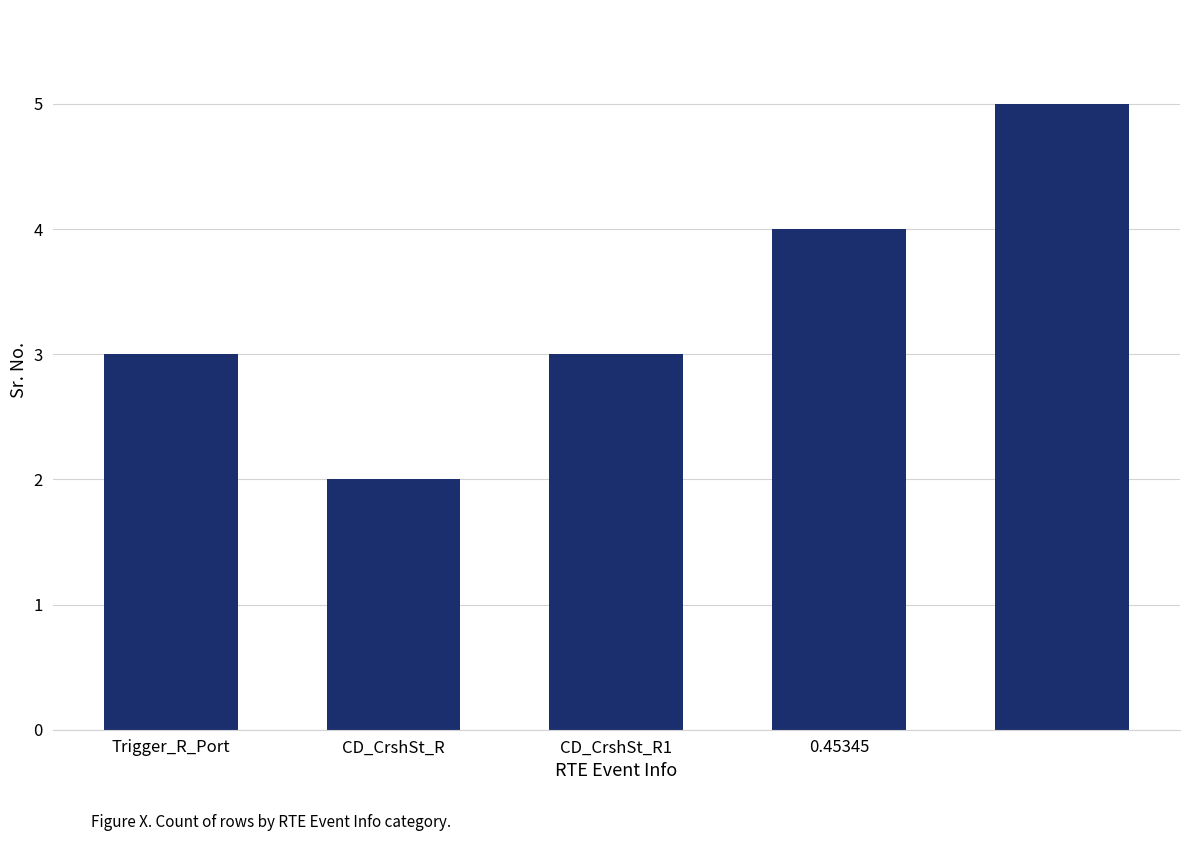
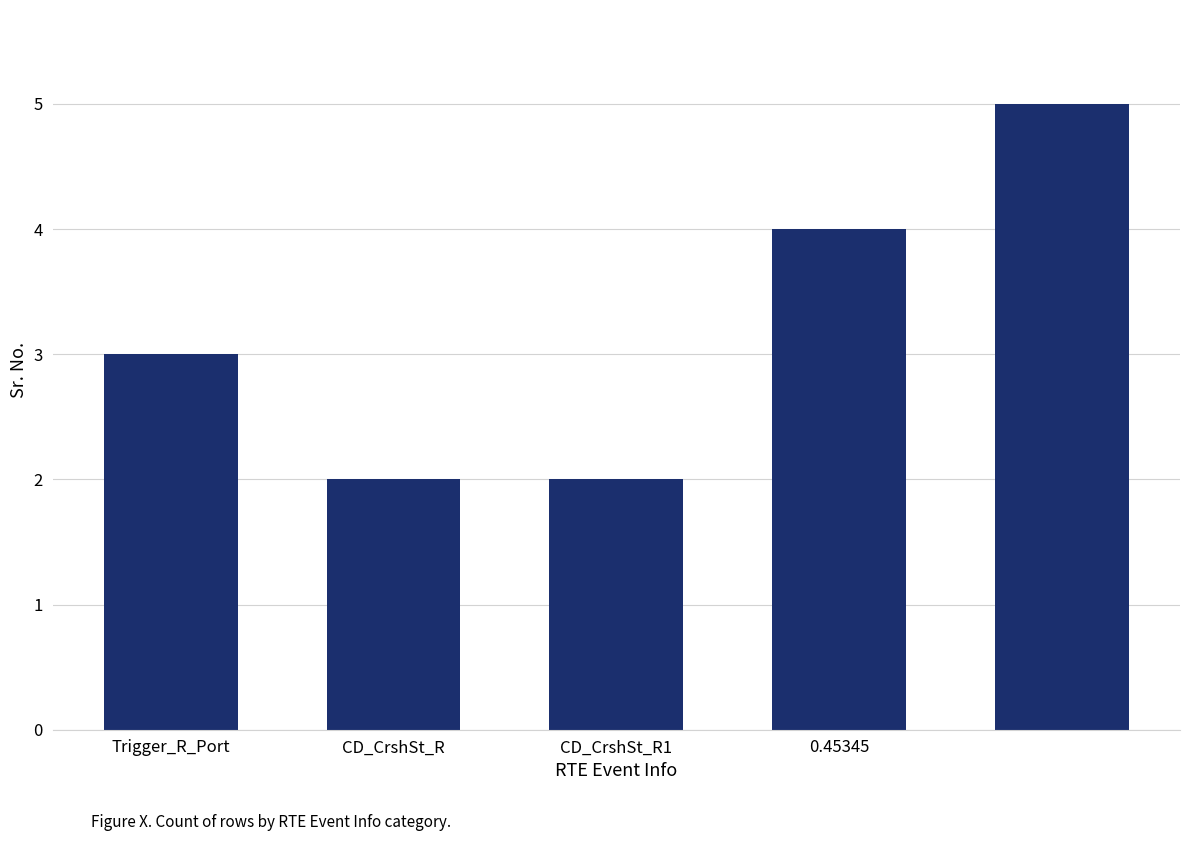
CD_CrshSt_R1: 3 -> 2
